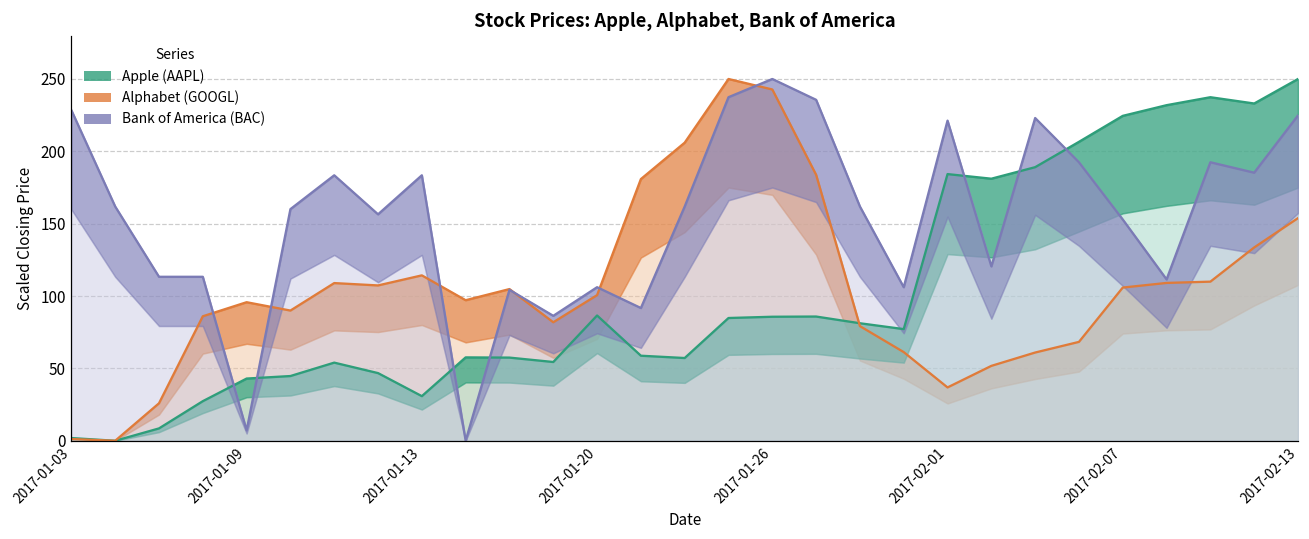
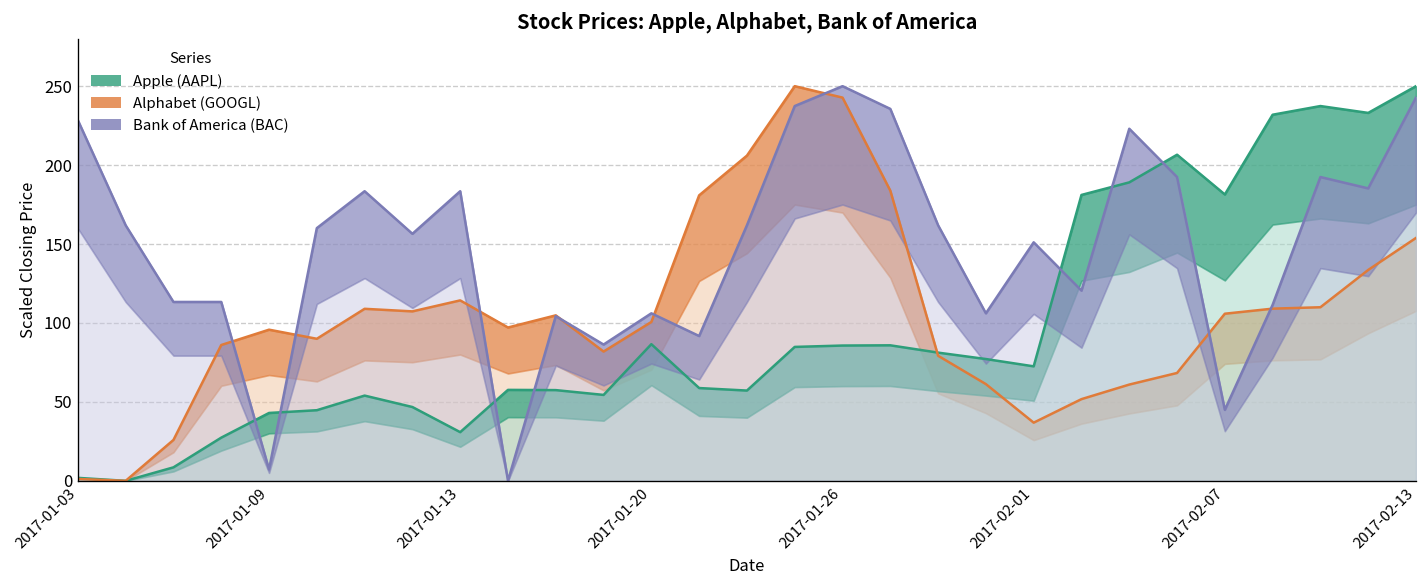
Apple (AAPL), 2017-02-01: 184 -> 73
Bank of America (BAC), 2017-02-01: 221 -> 151
Apple (AAPL), 2017-02-07: 225 -> 181
Bank of America (BAC), 2017-02-07: 153 -> 45
Bank of America (BAC), 2017-02-13: 225 -> 243
